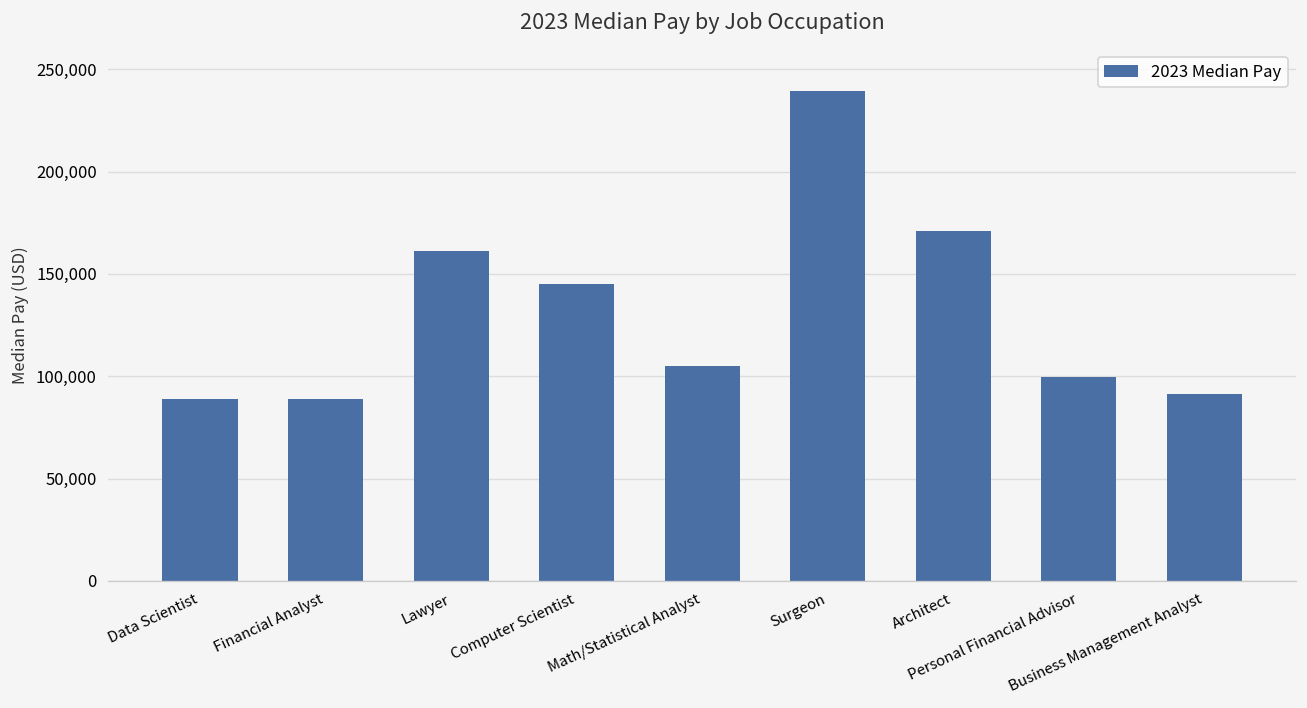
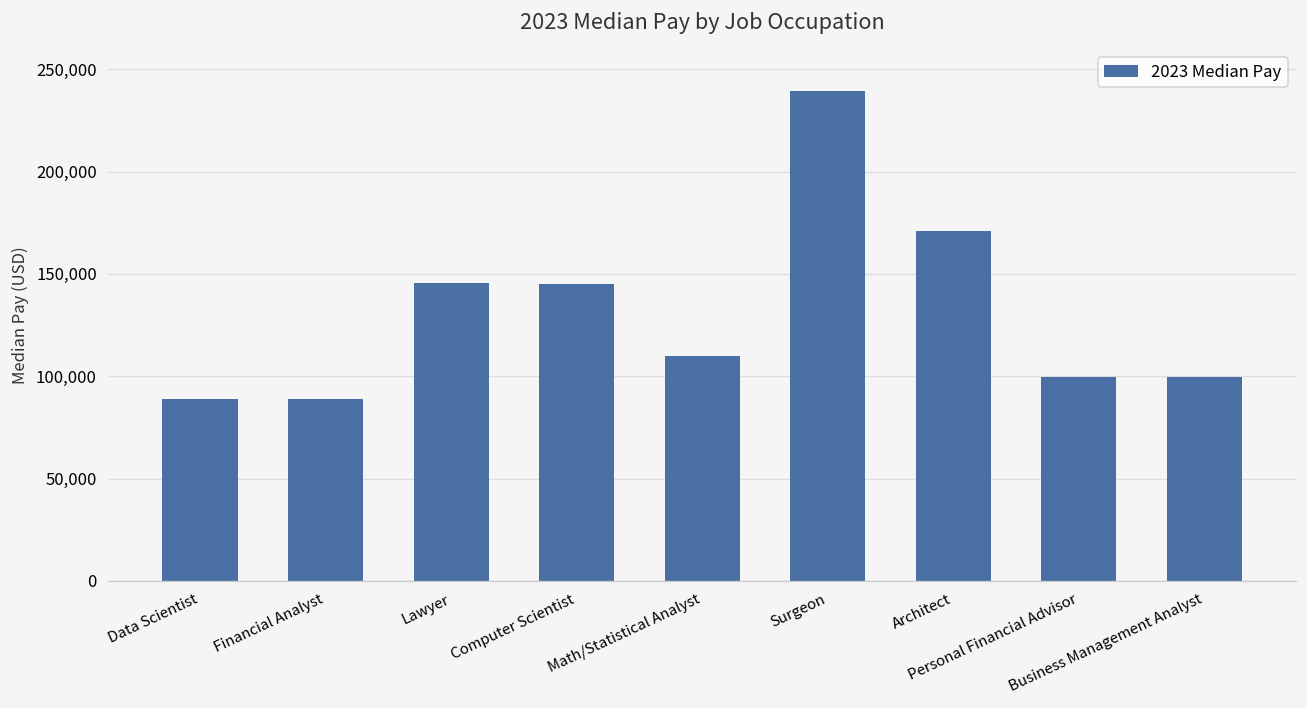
Lawyer: 161,000 -> 146,000
Math/Statistical Analyst: 105,000 -> 110,000
Business Management Analyst: 91,000 -> 99,000
